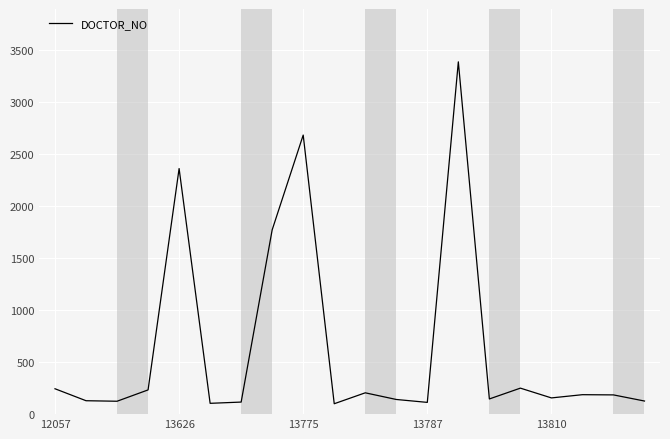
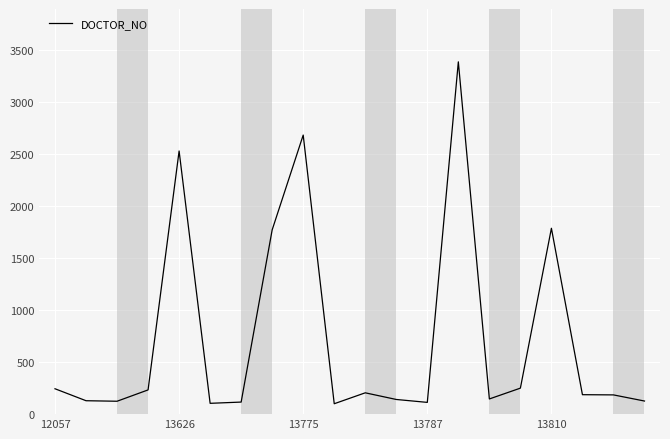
13626: 2360 -> 2530
13810: 160 -> 1790
